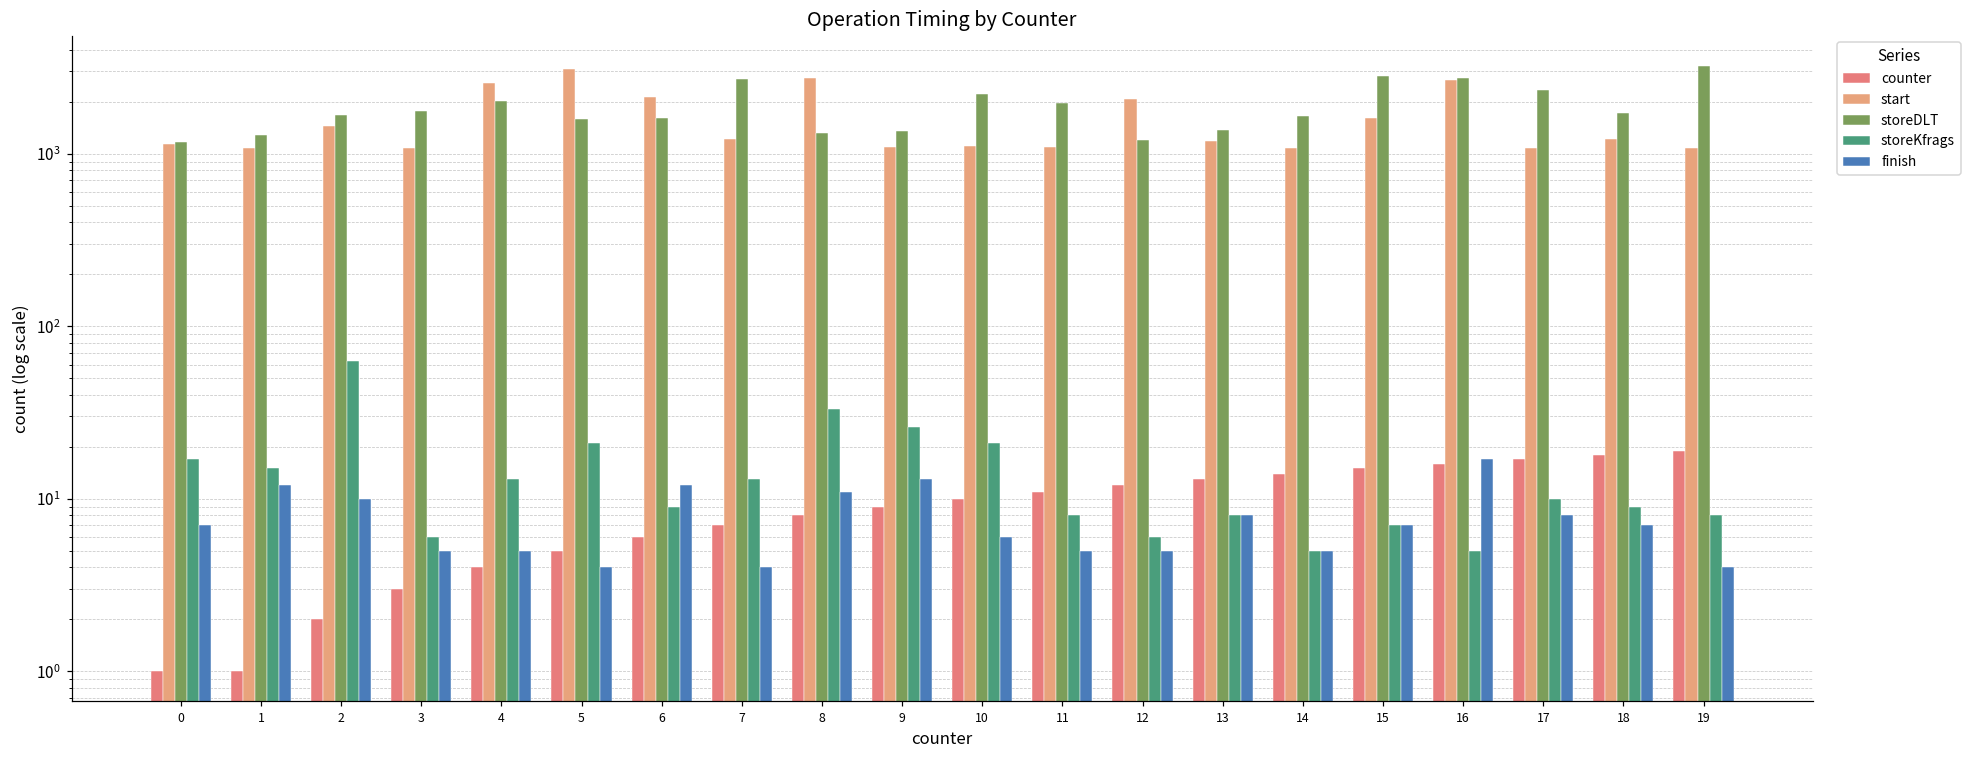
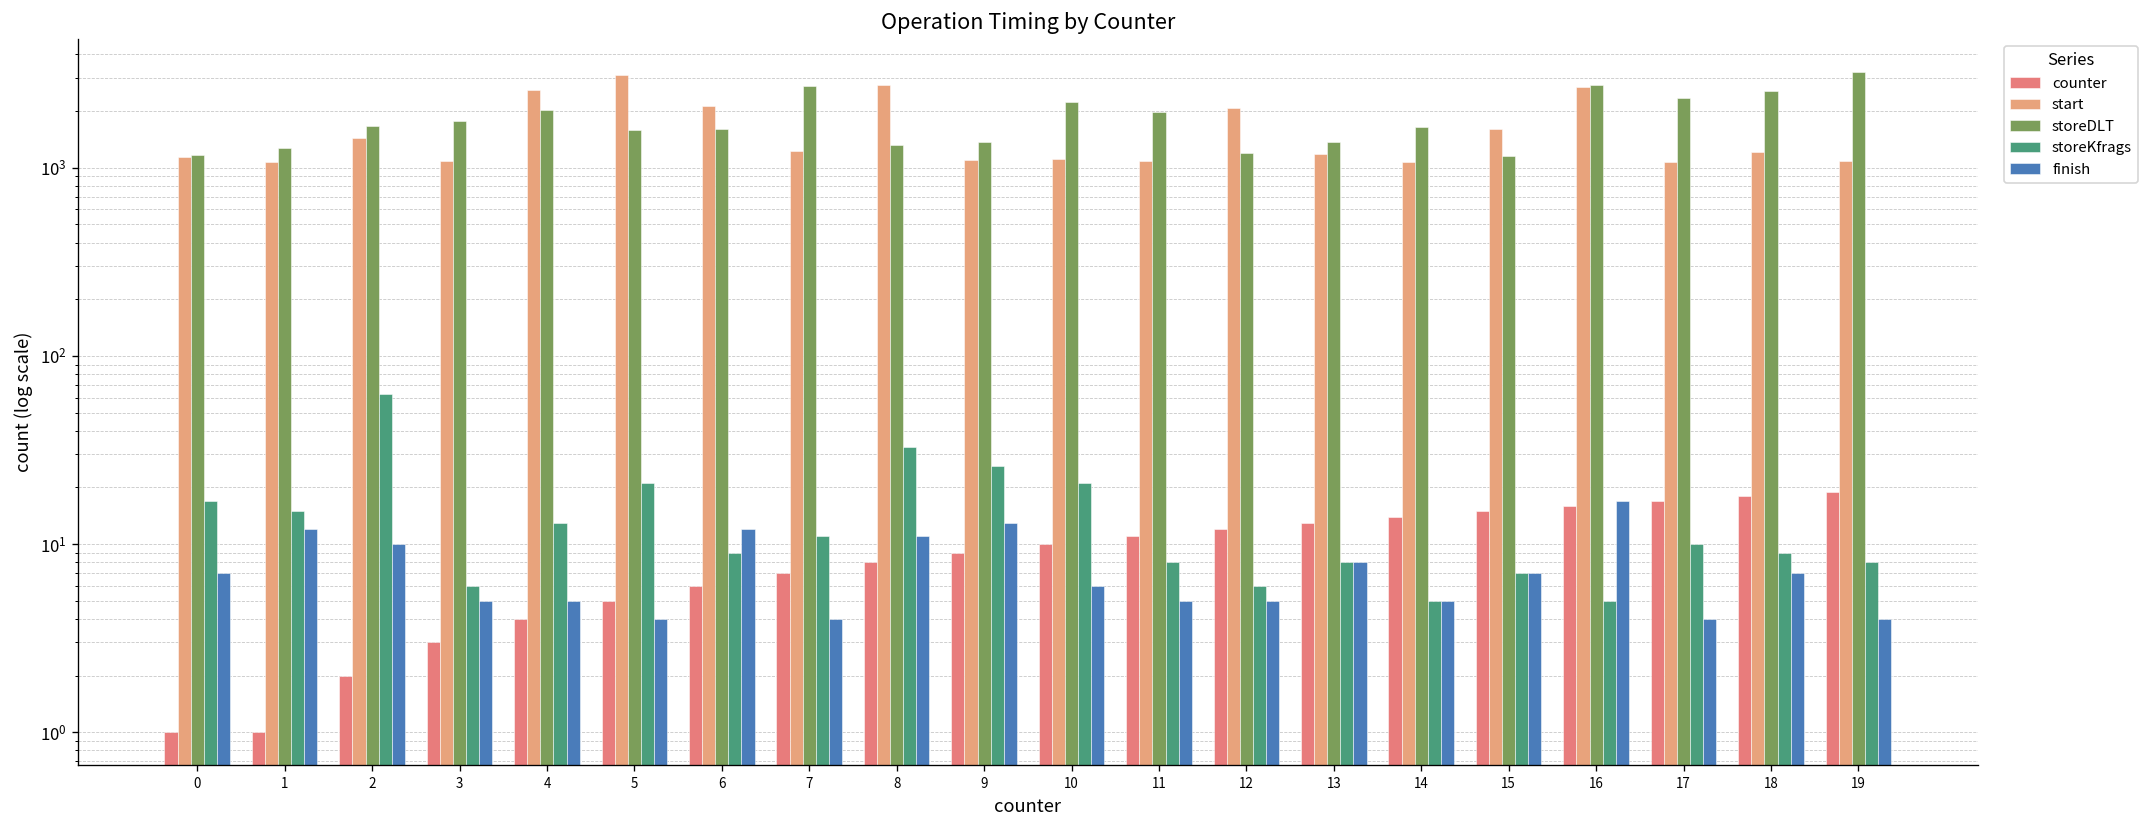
storeKfrags, 7: 13 -> 11
storeDLT, 15: 2800 -> 1200
finish, 17: 8 -> 4
storeDLT, 18: 1700 -> 2600
